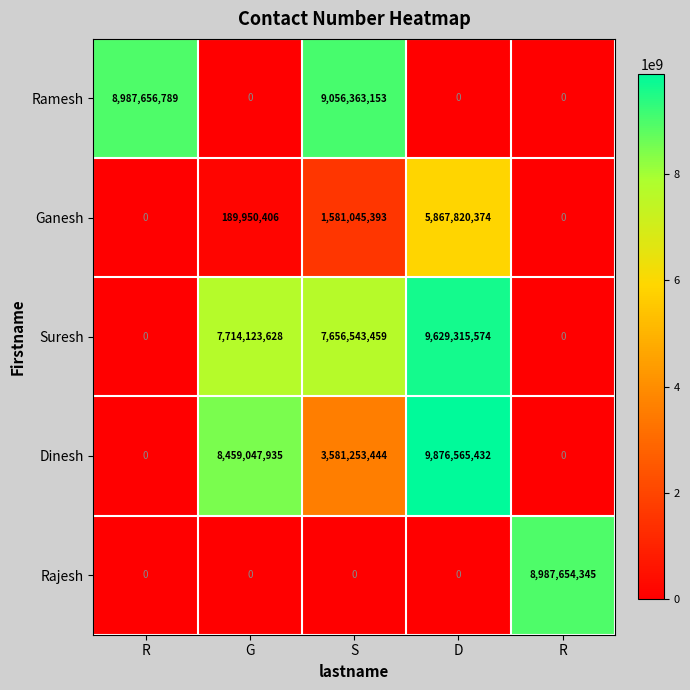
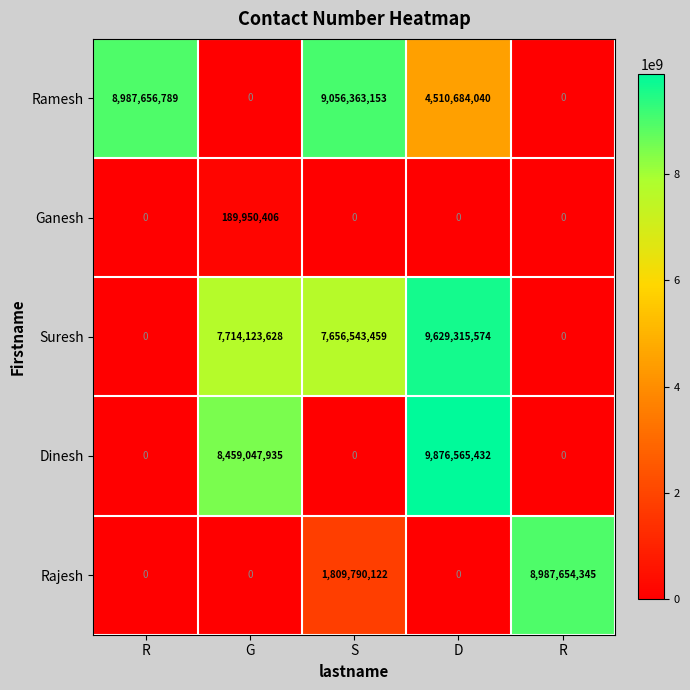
Ramesh, D: 0 -> 4,510,684,040
Ganesh, S: 1,581,045,393 -> 0
Ganesh, D: 5,867,820,374 -> 0
Dinesh, S: 3,581,253,444 -> 0
Rajesh, S: 0 -> 1,809,790,122
